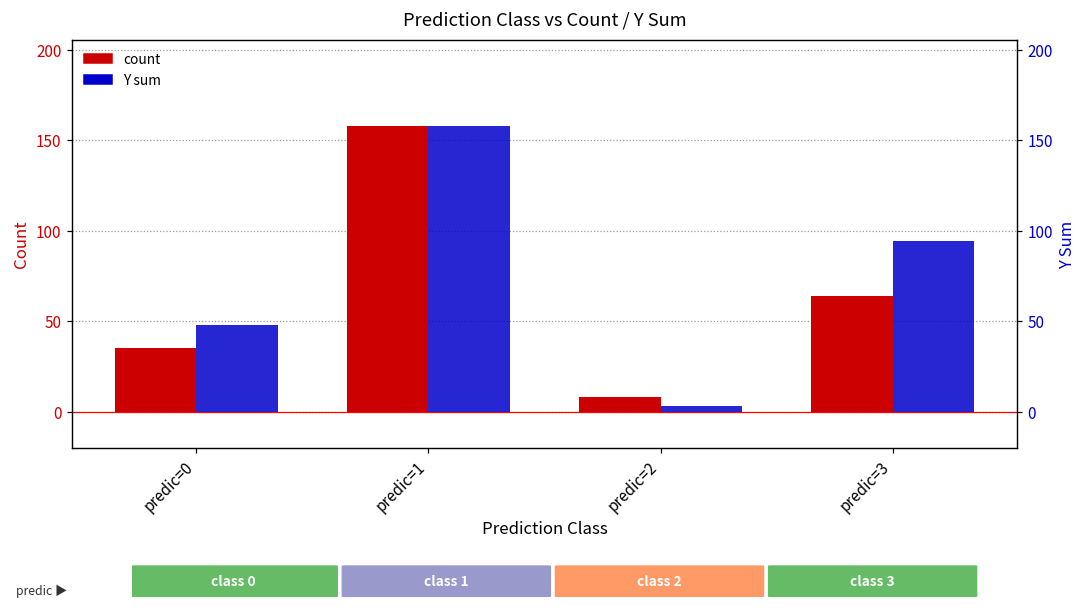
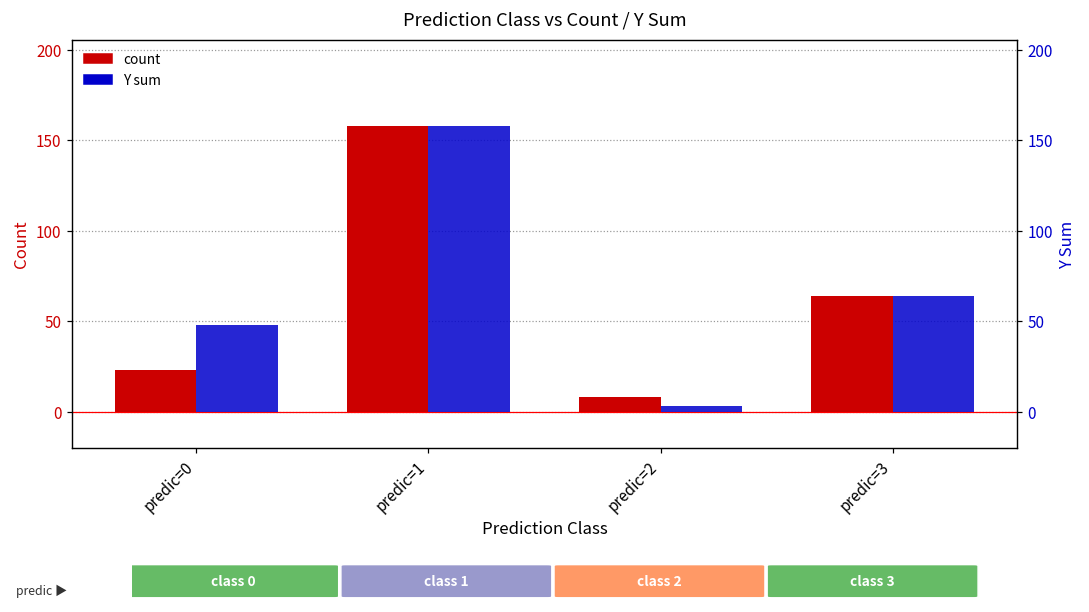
count, predic=0: 35 -> 23
Y sum, predic=3: 94 -> 64
